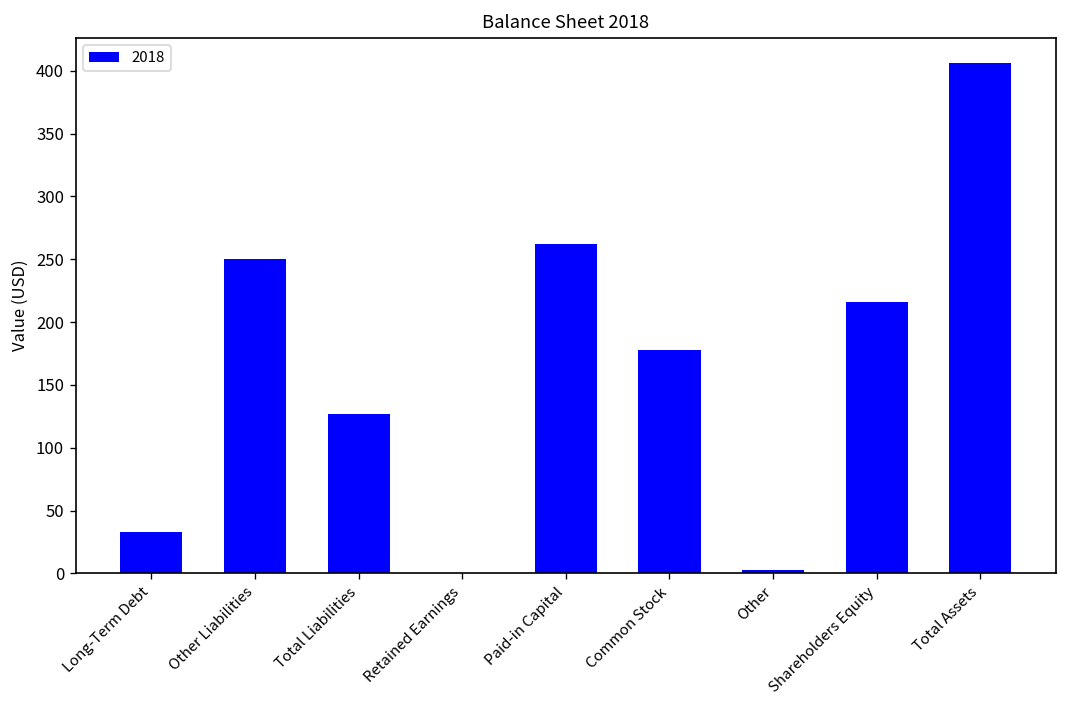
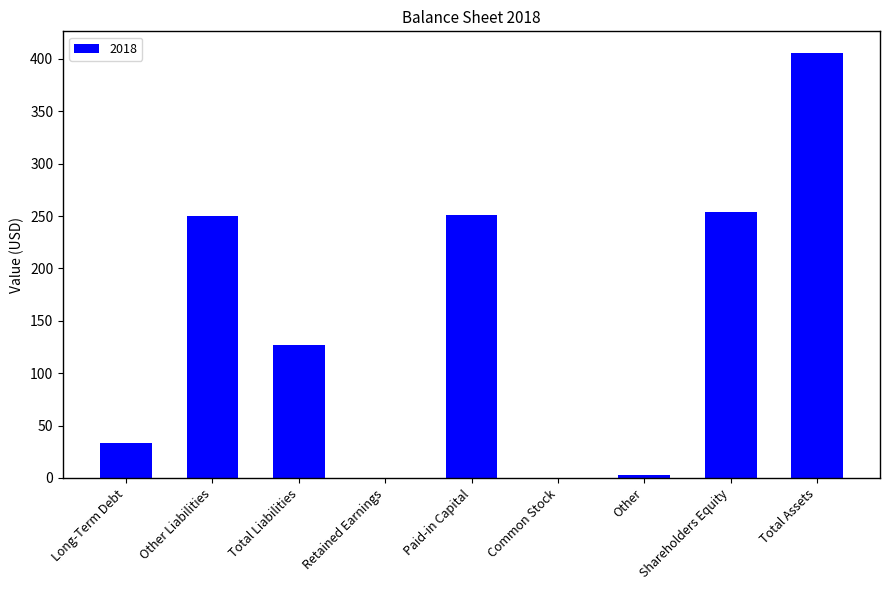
Paid-in Capital: 262 -> 251
Common Stock: 178 -> 0
Shareholders Equity: 216 -> 254
